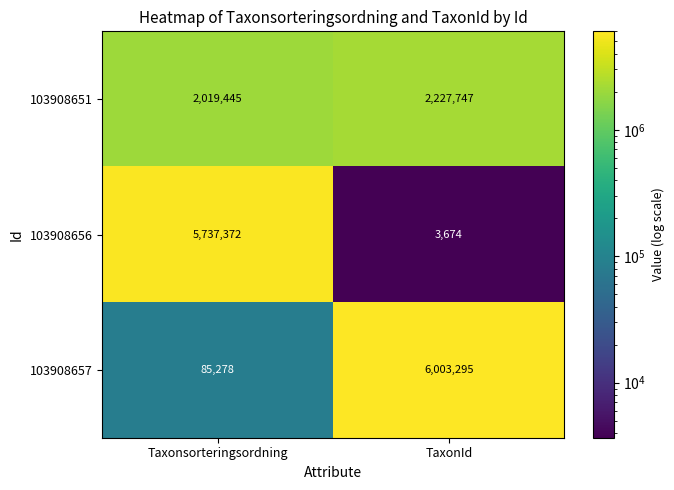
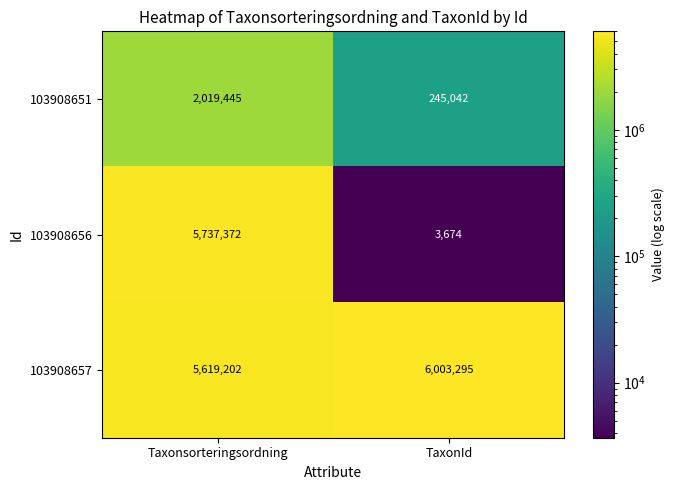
103908651, TaxonId: 2,227,747 -> 245,042
103908657, Taxonsorteringsordning: 85,278 -> 5,619,202
